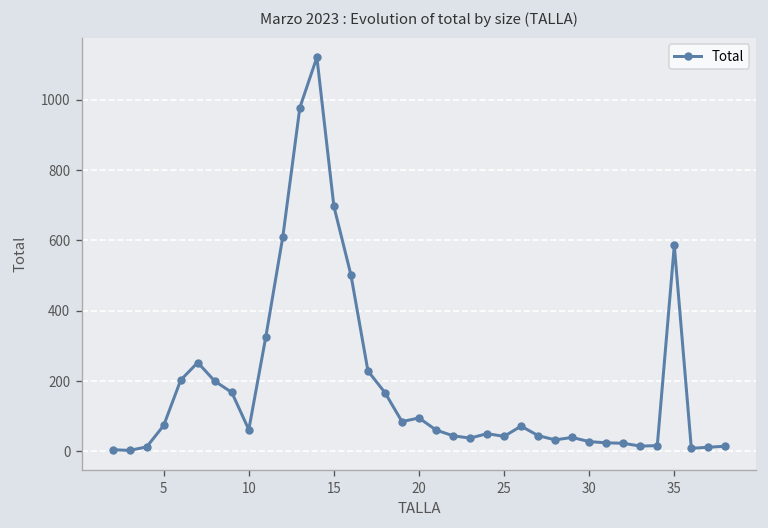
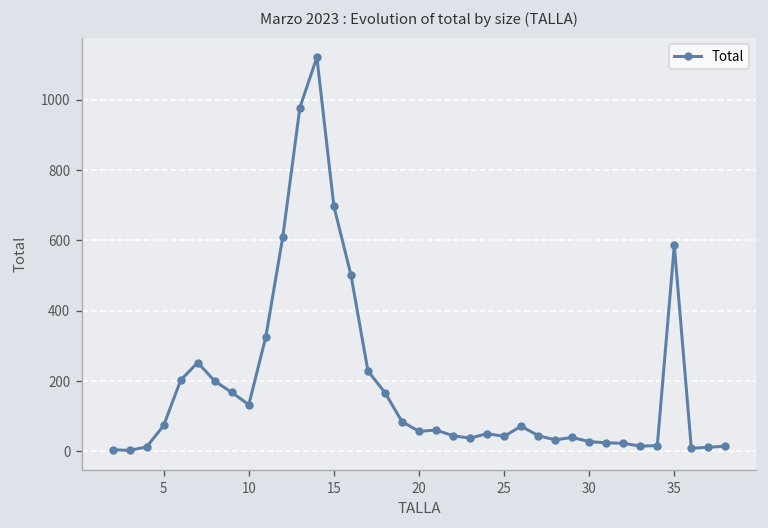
10: 60 -> 130
20: 100 -> 60
